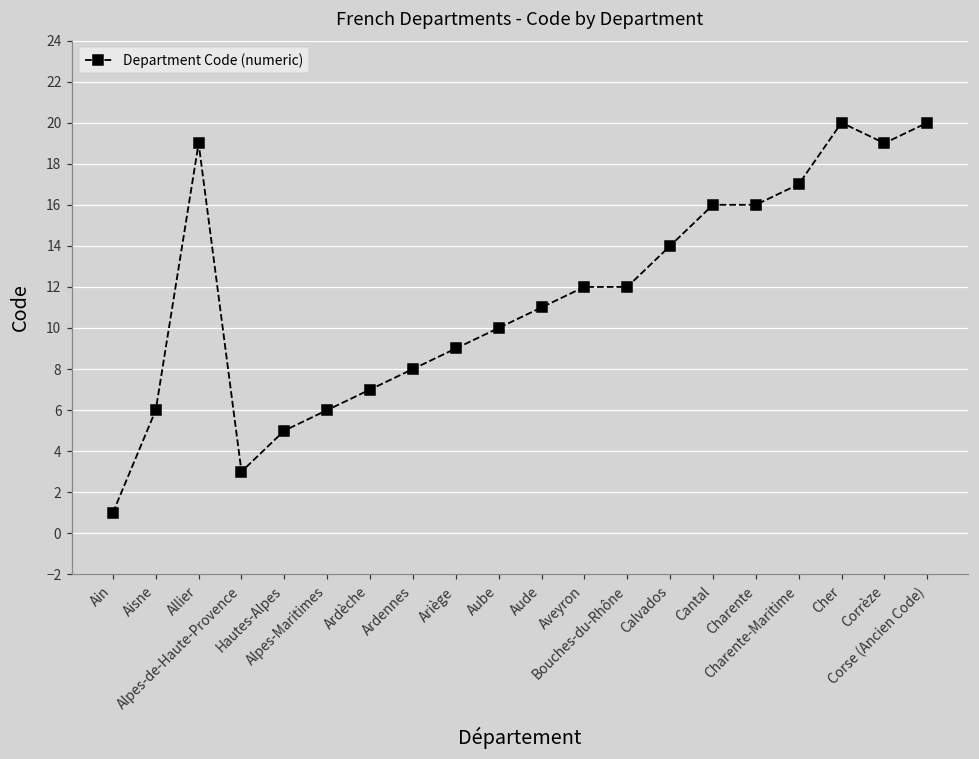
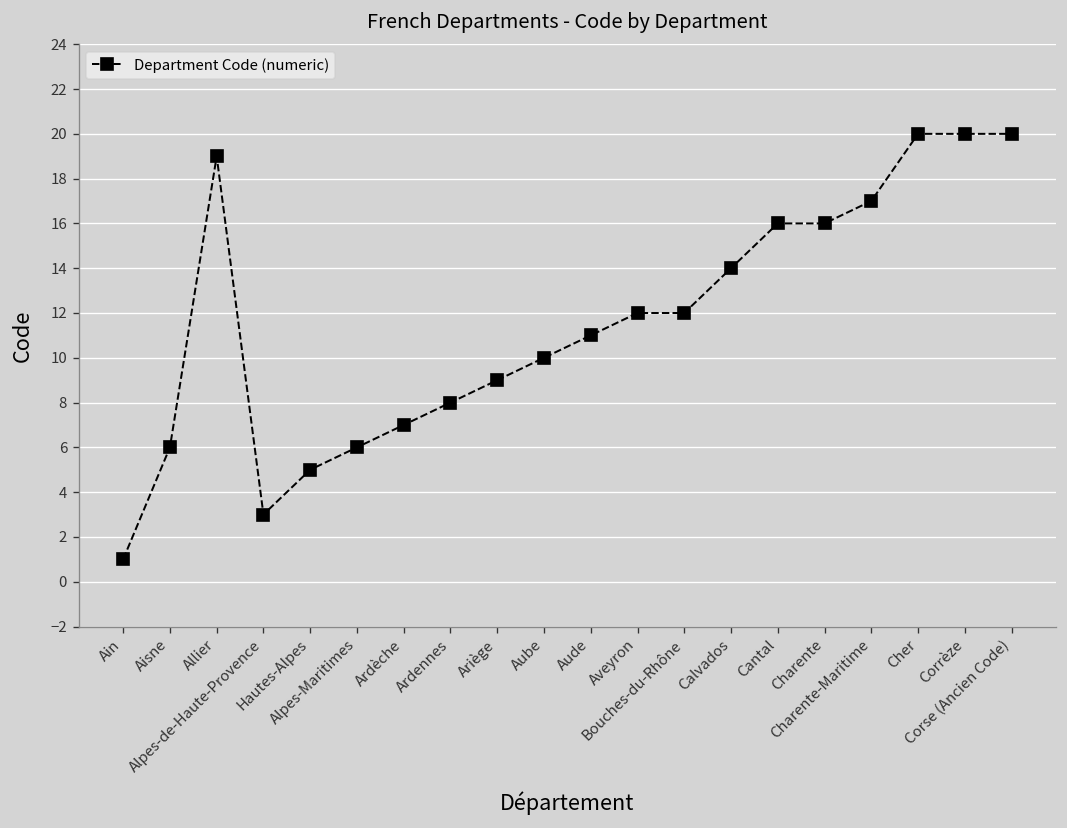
Corrèze: 19 -> 20
